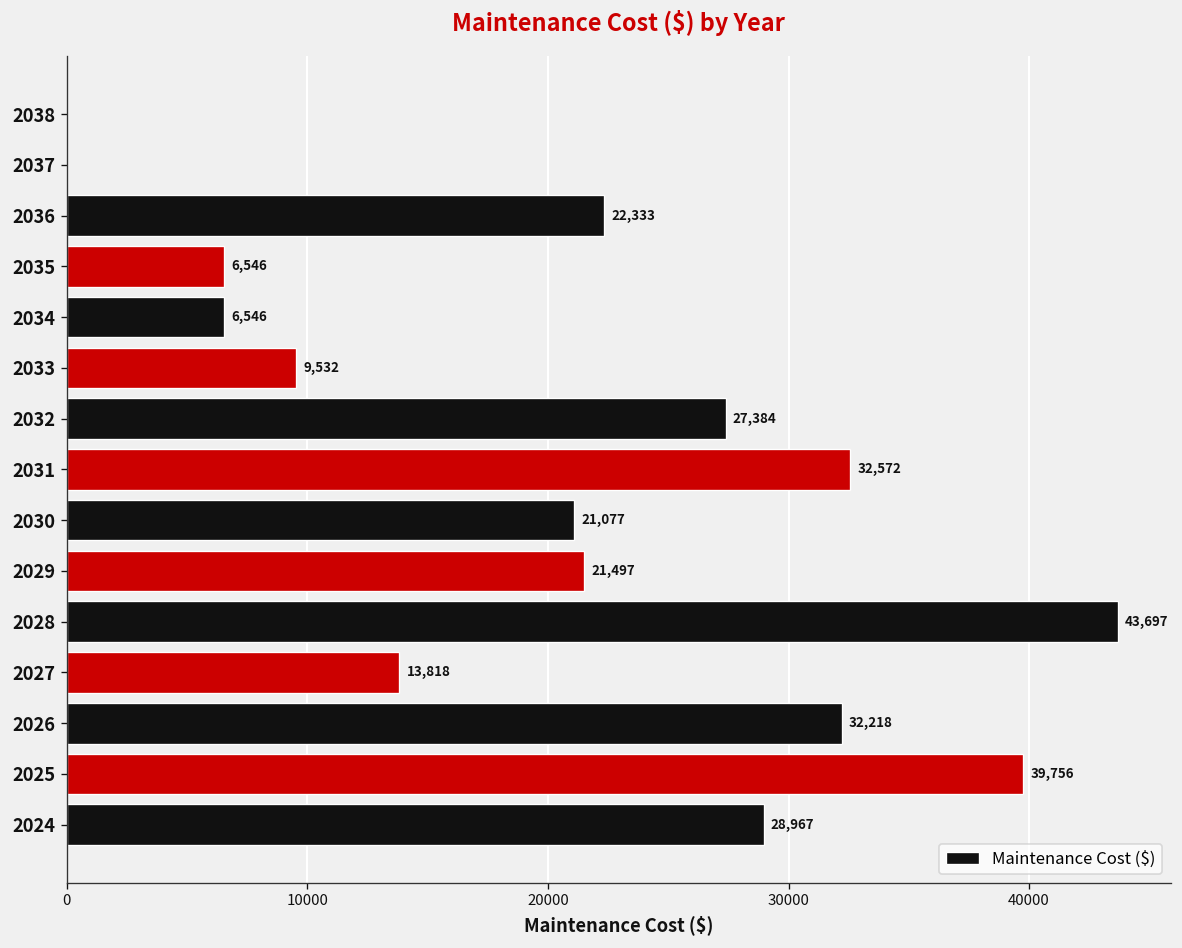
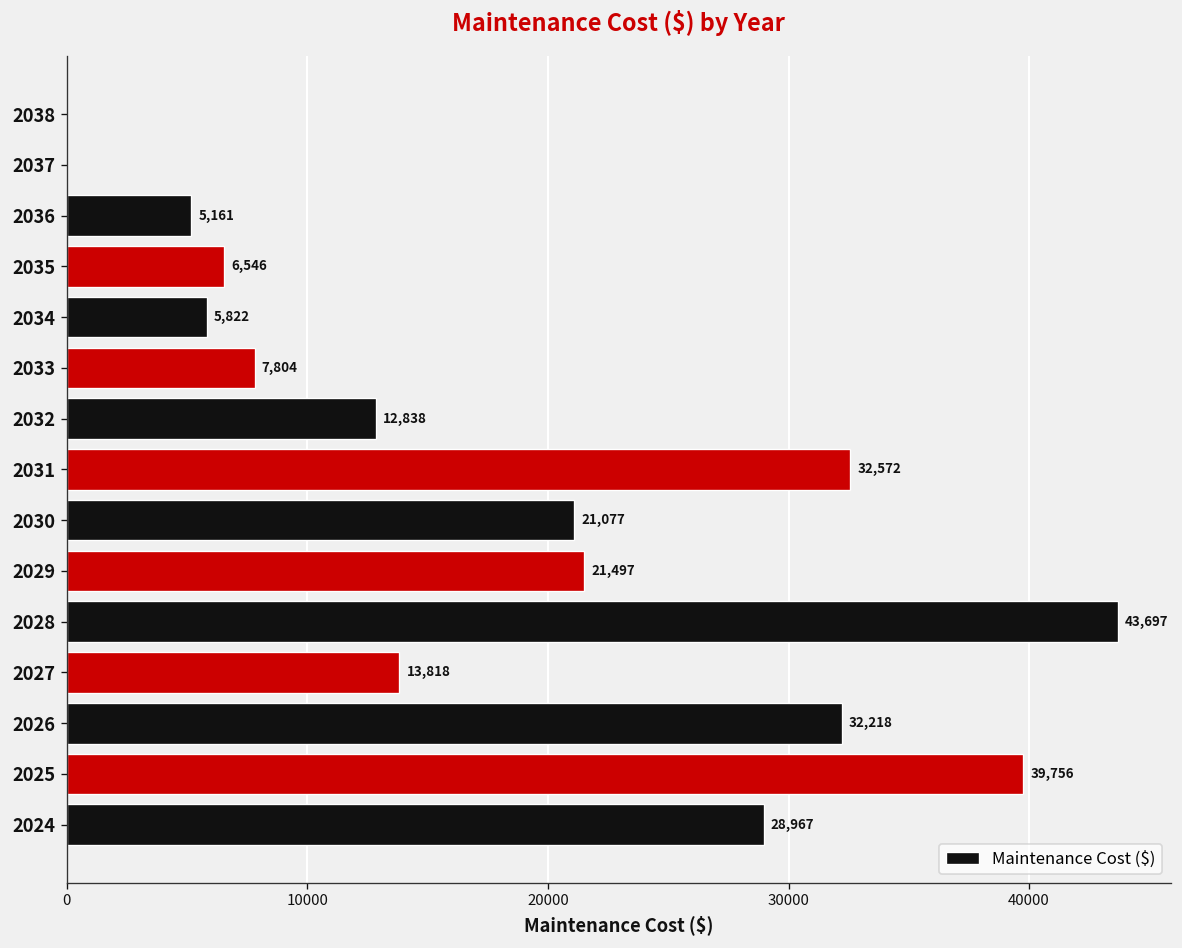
2036: 22,333 -> 5,161
2034: 6,546 -> 5,822
2033: 9,532 -> 7,804
2032: 27,384 -> 12,838
